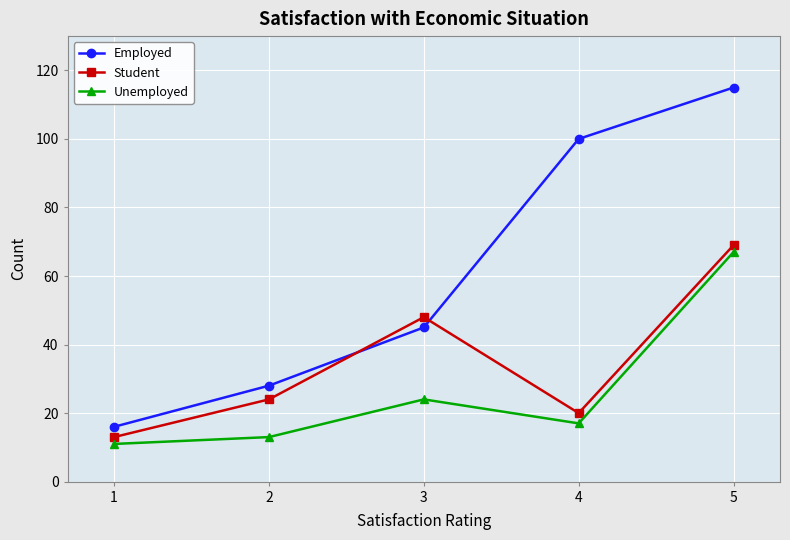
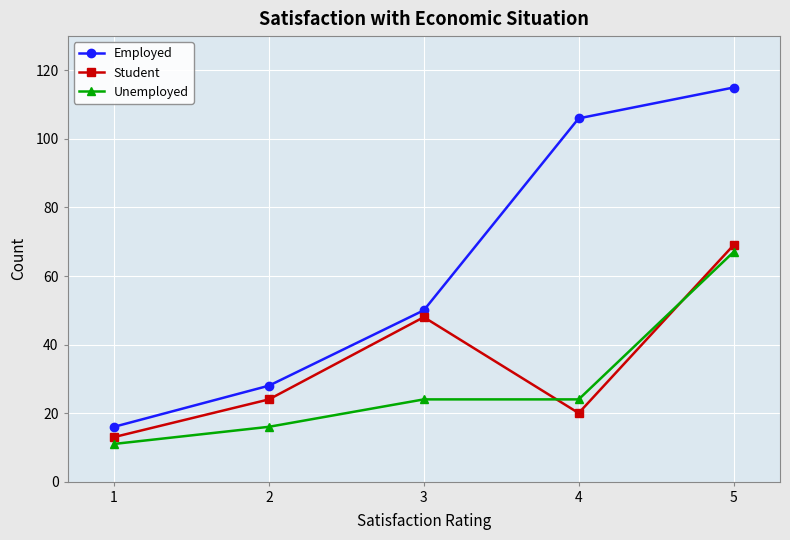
Unemployed, 2: 13 -> 16
Employed, 3: 45 -> 50
Employed, 4: 100 -> 106
Unemployed, 4: 17 -> 24
